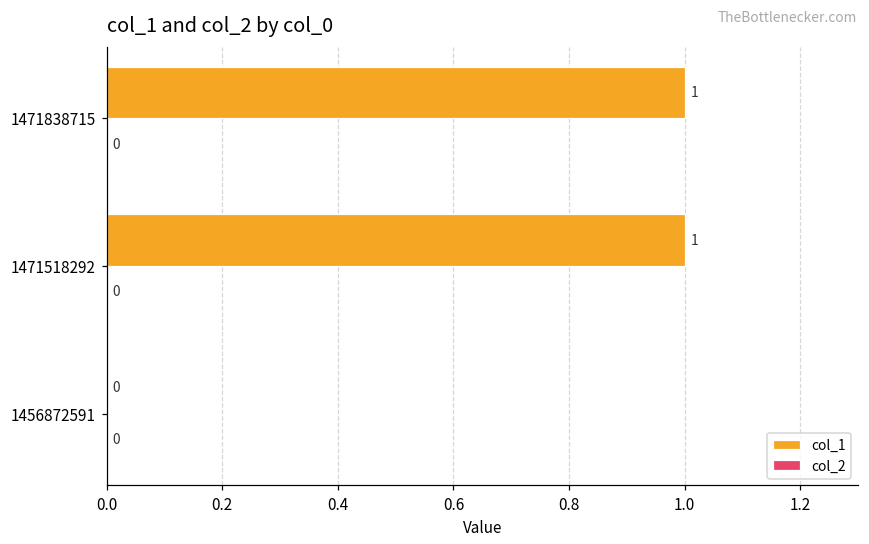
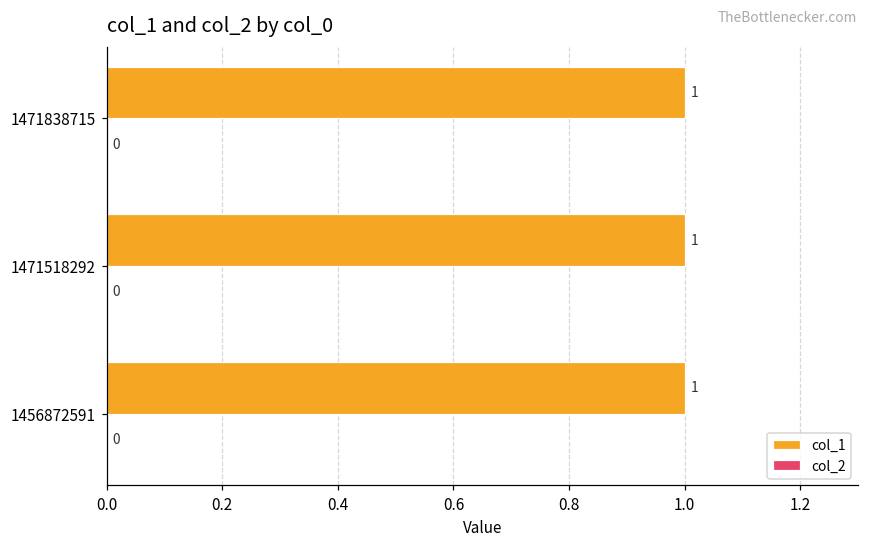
col_1, 1456872591: 0 -> 1
